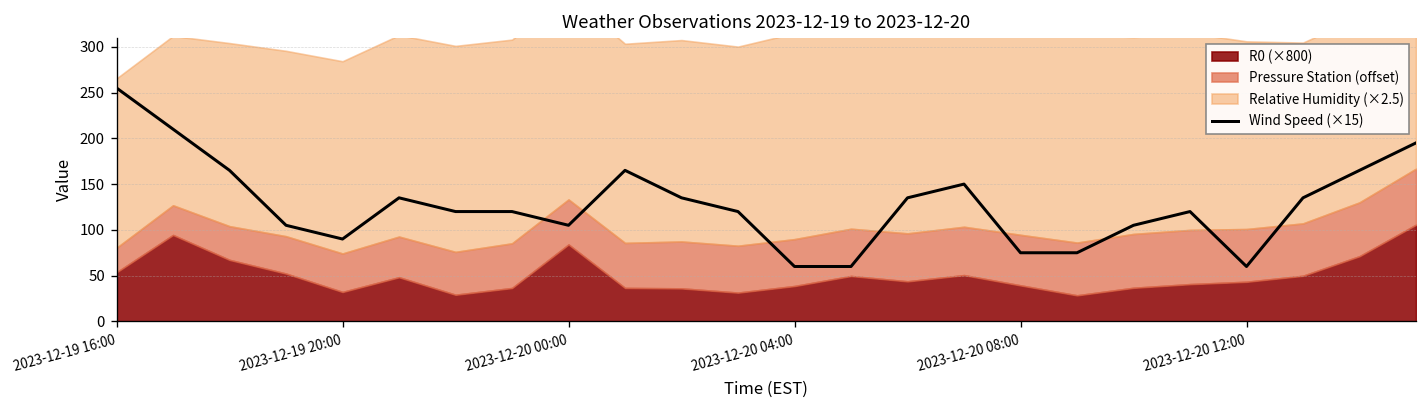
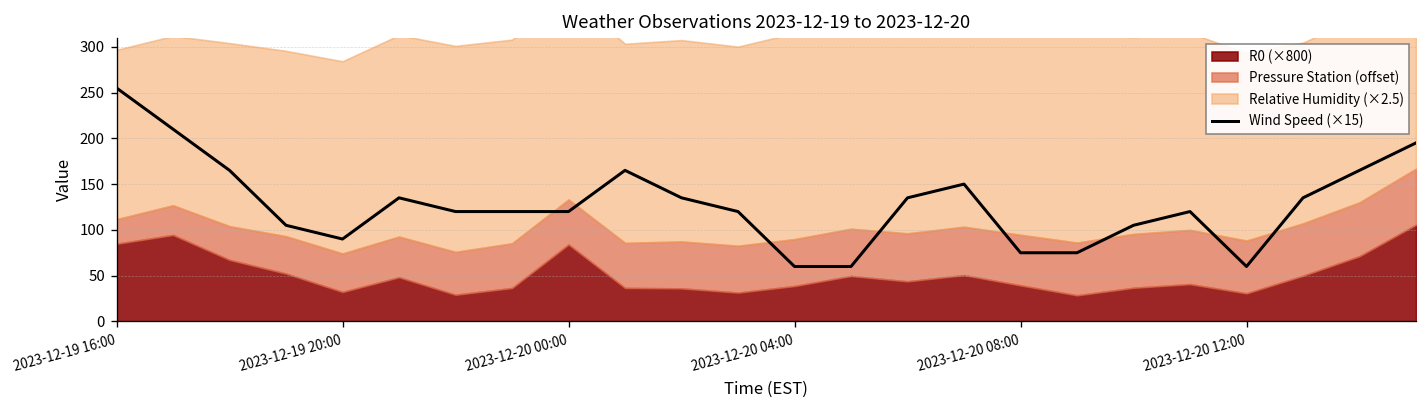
R0 (×800), 2023-12-19 16:00: 50 -> 80
Wind Speed (×15), 2023-12-20 00:00: 110 -> 120
R0 (×800), 2023-12-20 12:00: 40 -> 30
